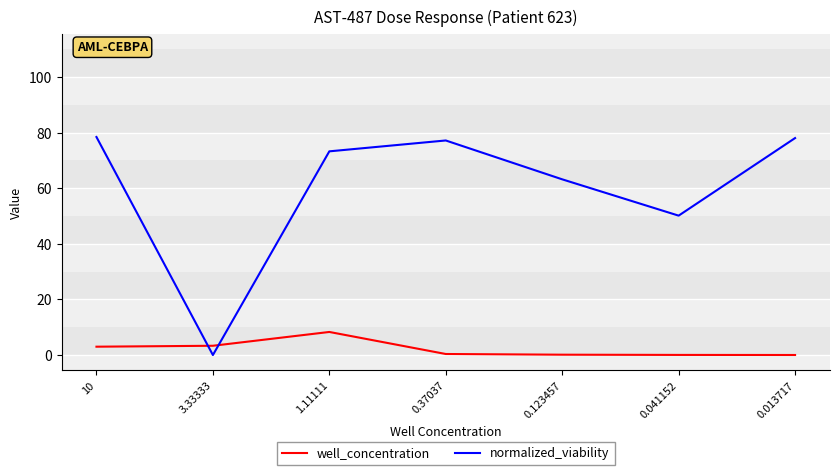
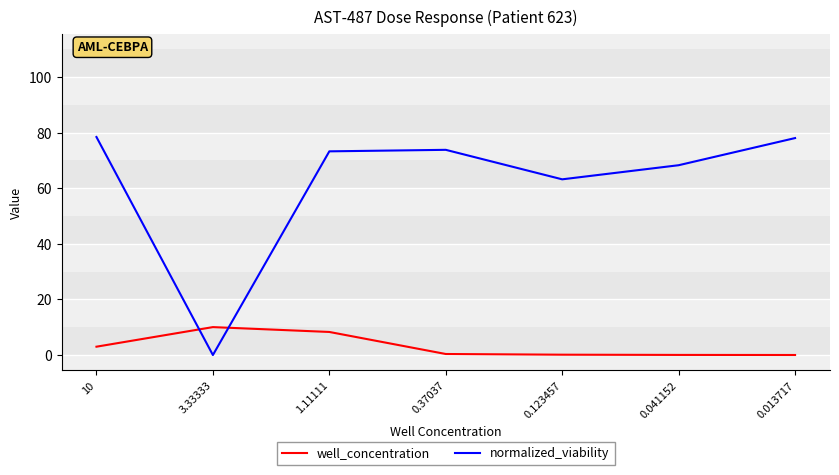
well_concentration, 3.33333: 3 -> 10
normalized_viability, 0.37037: 77 -> 74
normalized_viability, 0.041152: 50 -> 68
